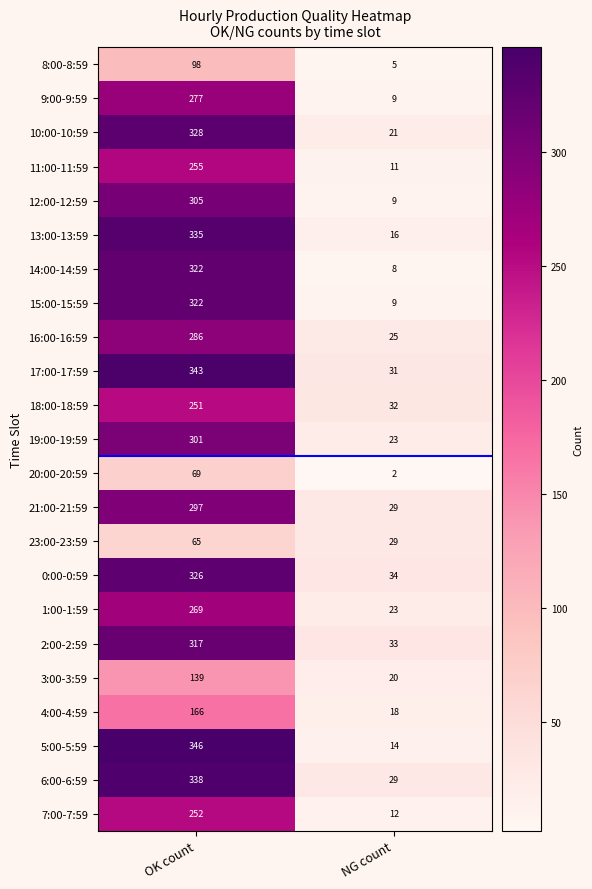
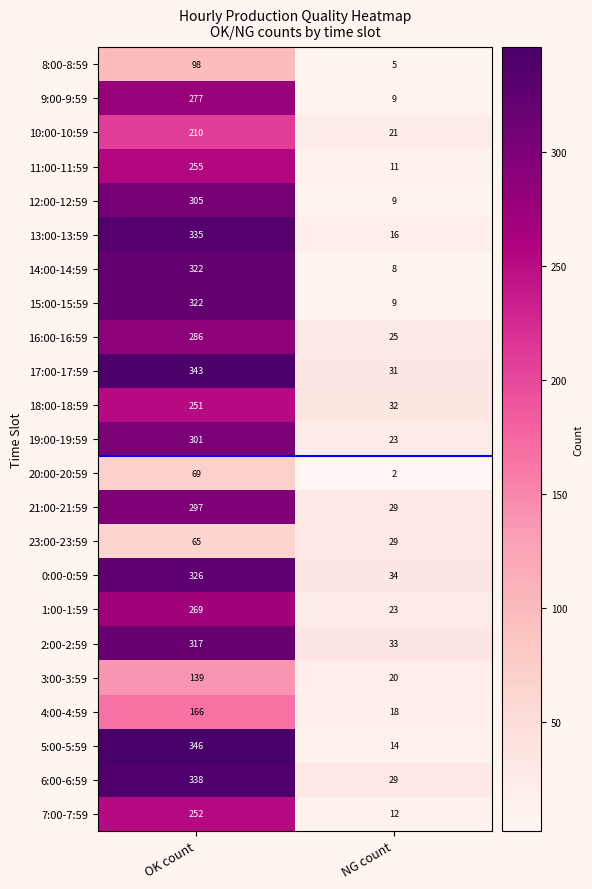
10:00-10:59, OK count: 328 -> 210
